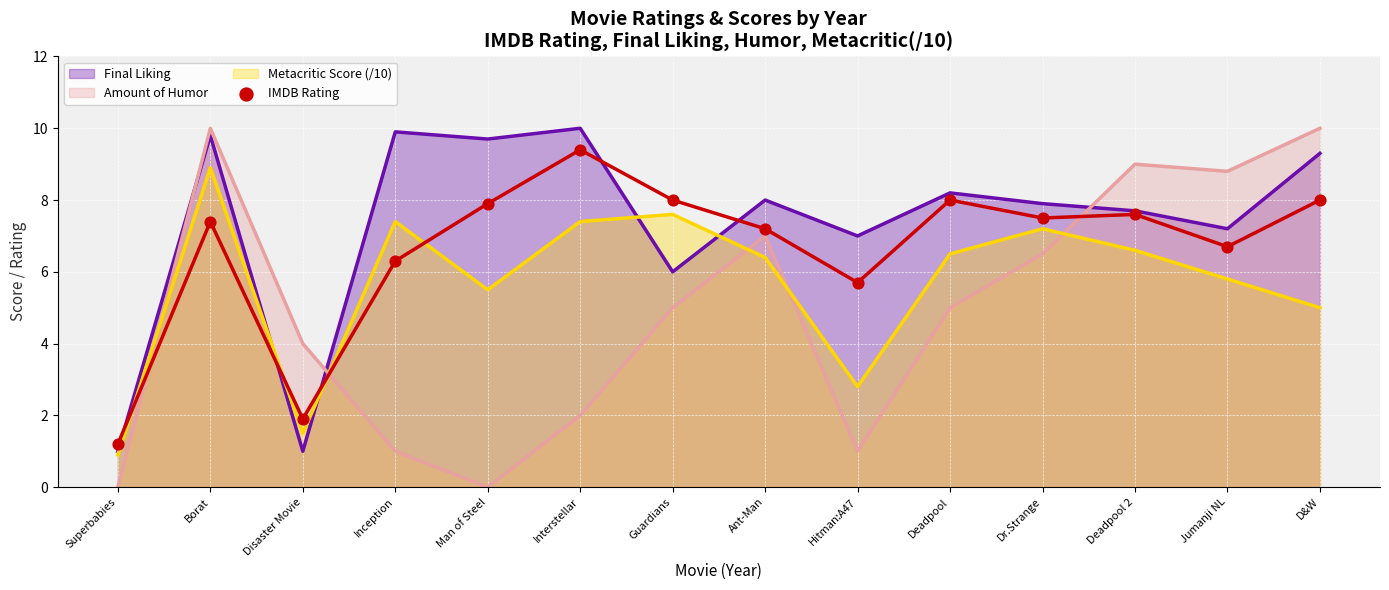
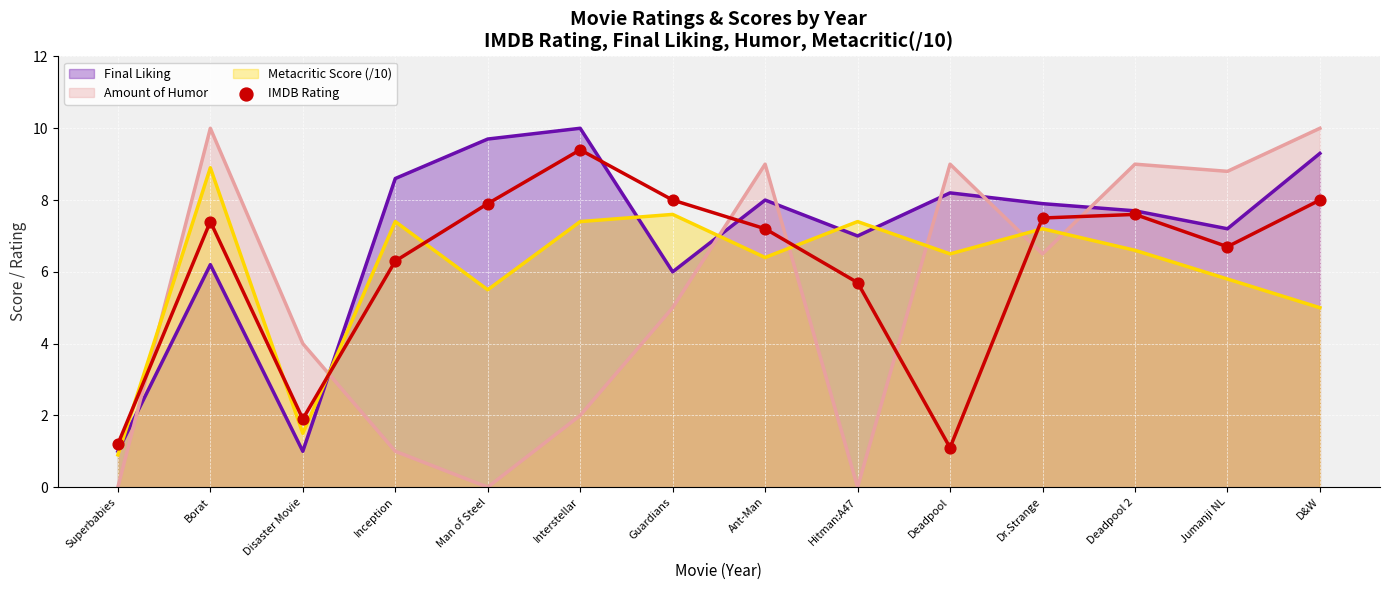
Final Liking, Borat: 9.8 -> 6.2
Final Liking, Inception: 9.9 -> 8.6
Amount of Humor, Ant-Man: 7 -> 9
Amount of Humor, Hitman:A47: 1 -> 0
Metacritic Score (/10), Hitman:A47: 2.8 -> 7.4
Amount of Humor, Deadpool: 5 -> 9
IMDB Rating, Deadpool: 8.0 -> 1.1
